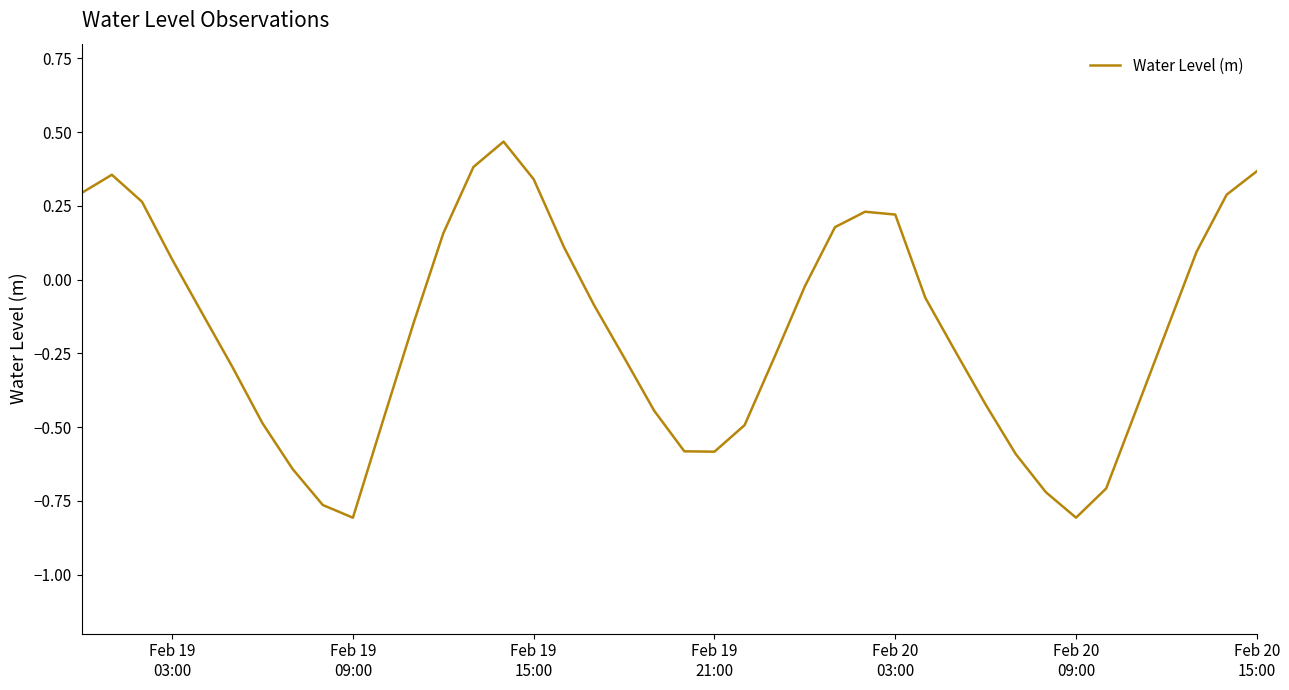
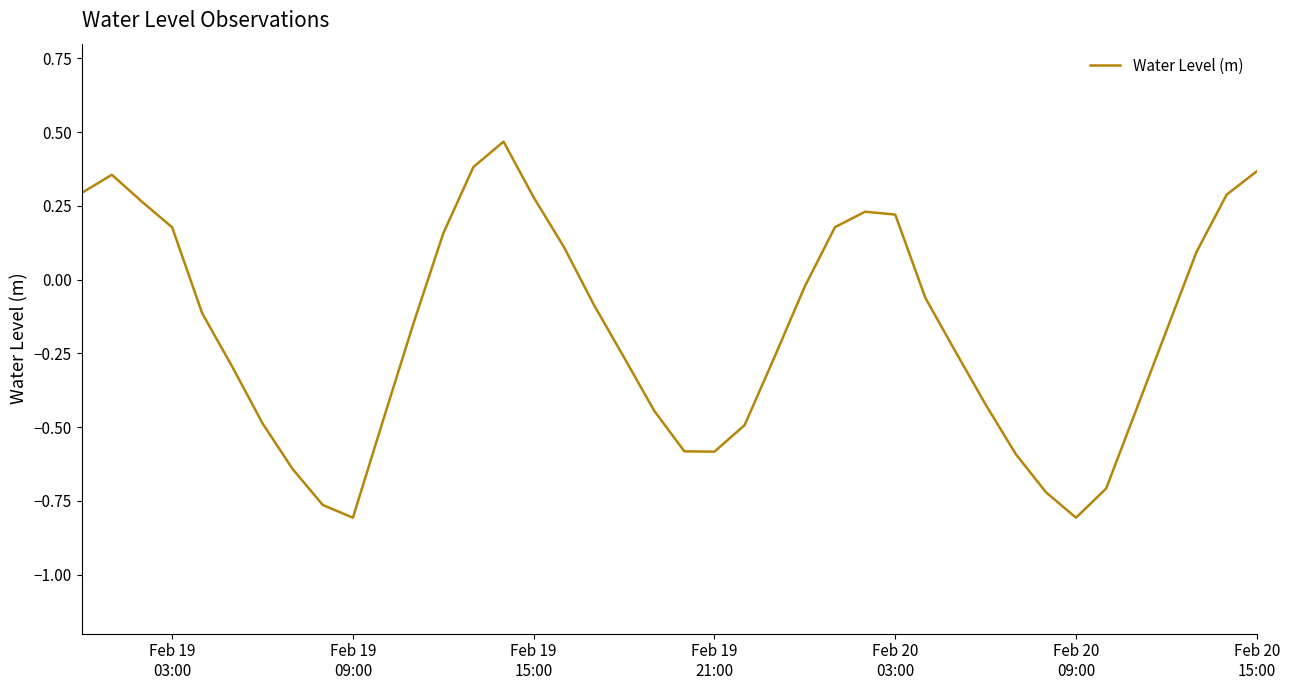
Feb 19 03:00: 0.07 -> 0.18
Feb 19 15:00: 0.34 -> 0.28
